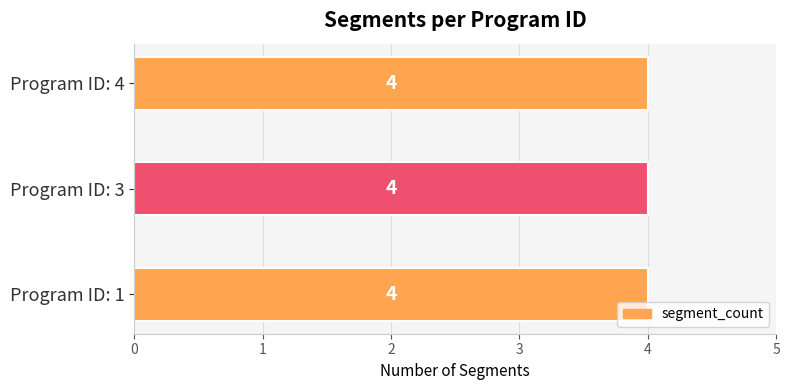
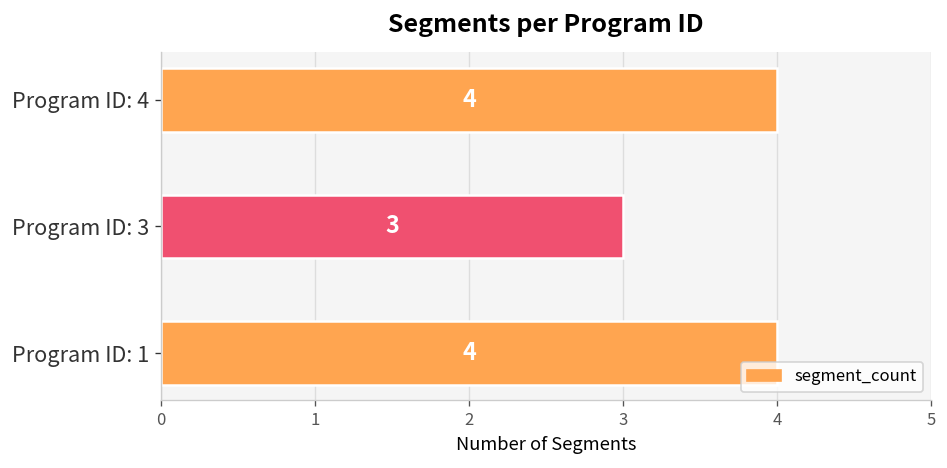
Program ID: 3: 4 -> 3
